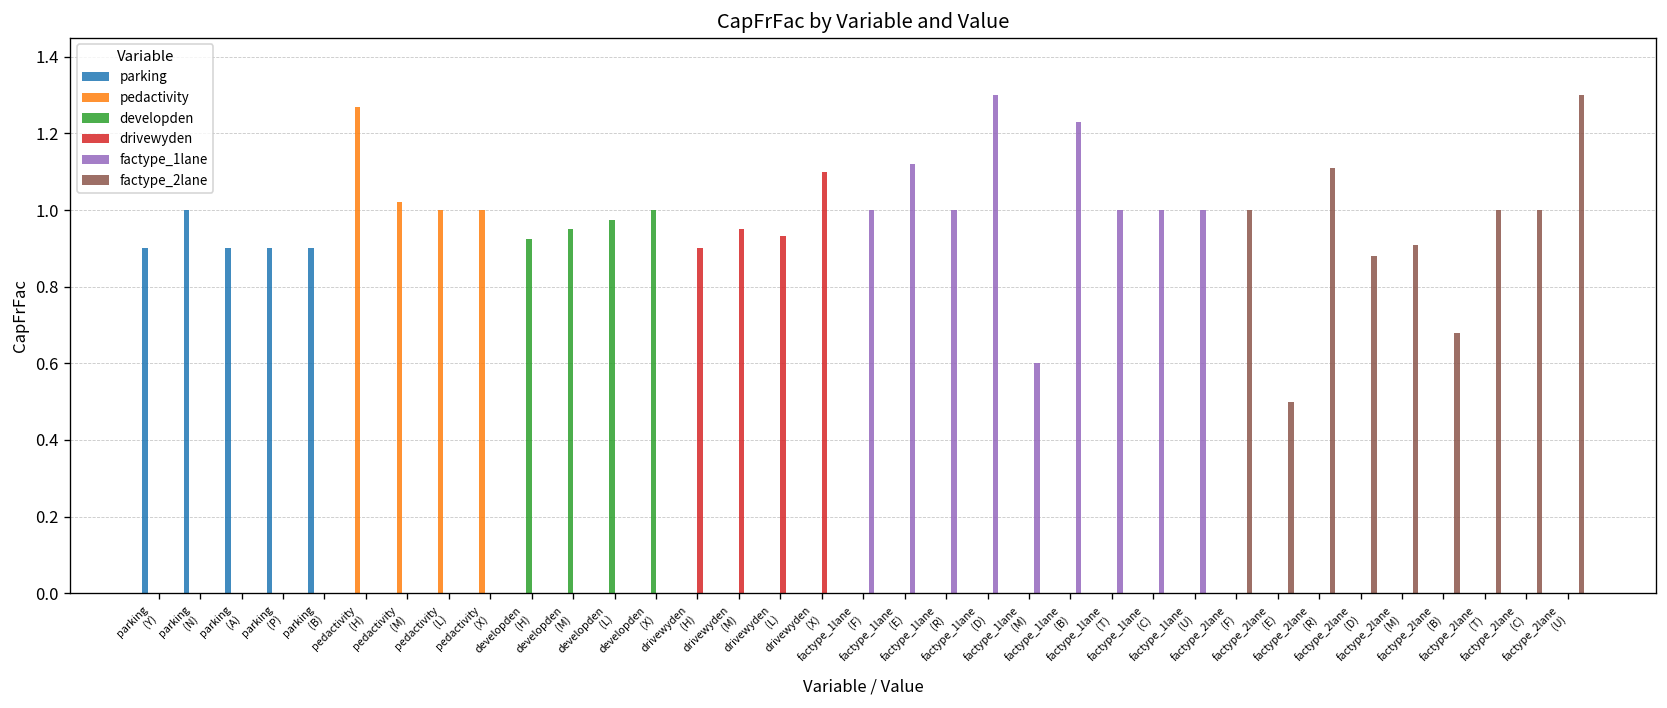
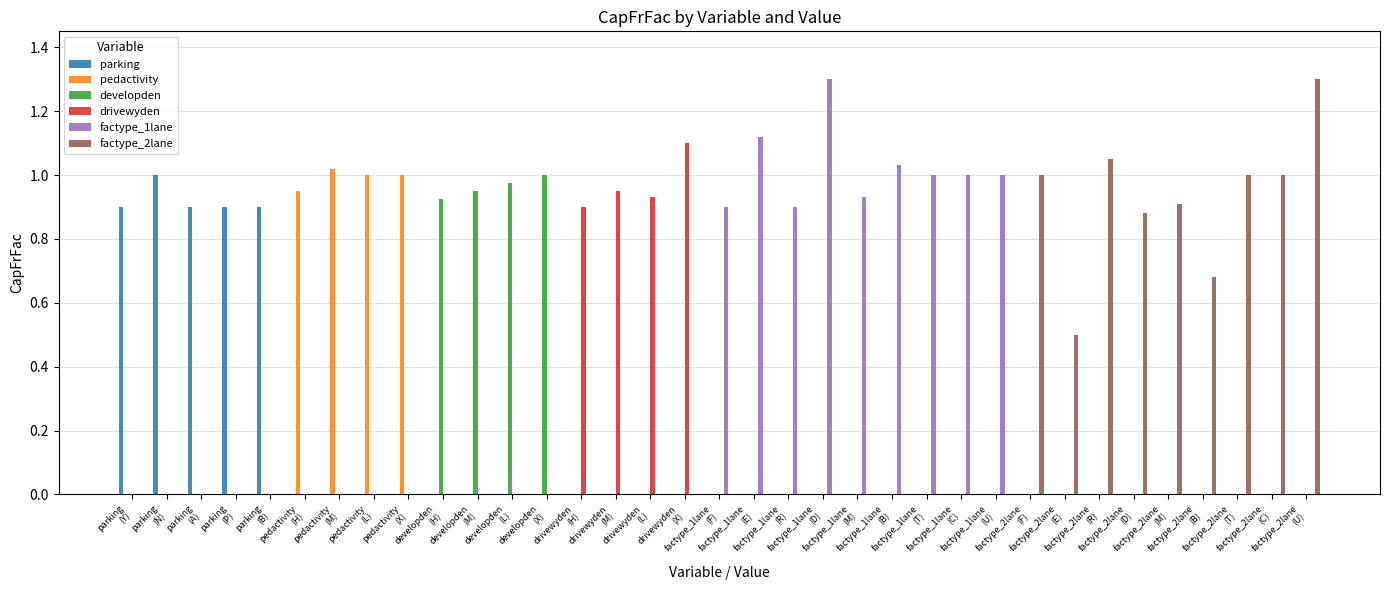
pedactivity, pedactivity (H): 1.27 -> 0.95
factype_1lane, factype_1lane (F): 1.0 -> 0.9
factype_1lane, factype_1lane (R): 1.0 -> 0.9
factype_1lane, factype_1lane (M): 0.60 -> 0.93
factype_1lane, factype_1lane (B): 1.23 -> 1.03
factype_2lane, factype_2lane (R): 1.11 -> 1.05
